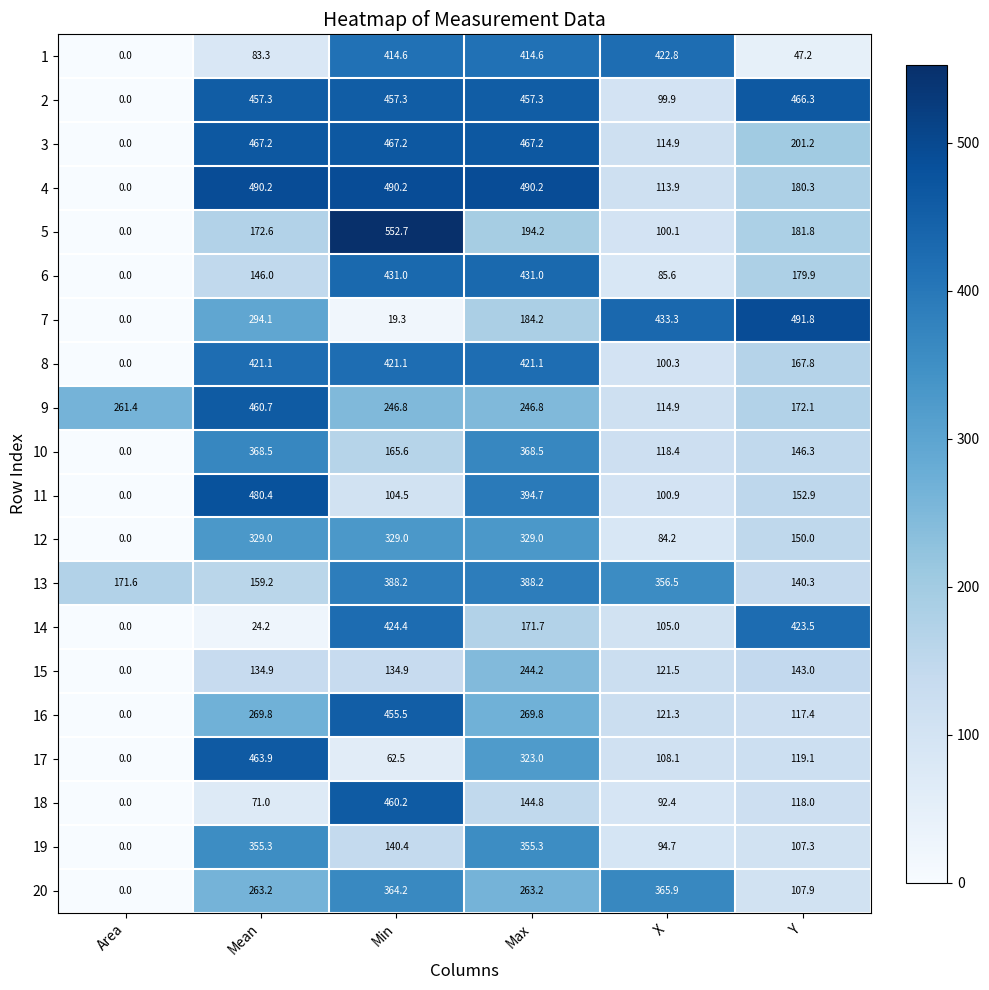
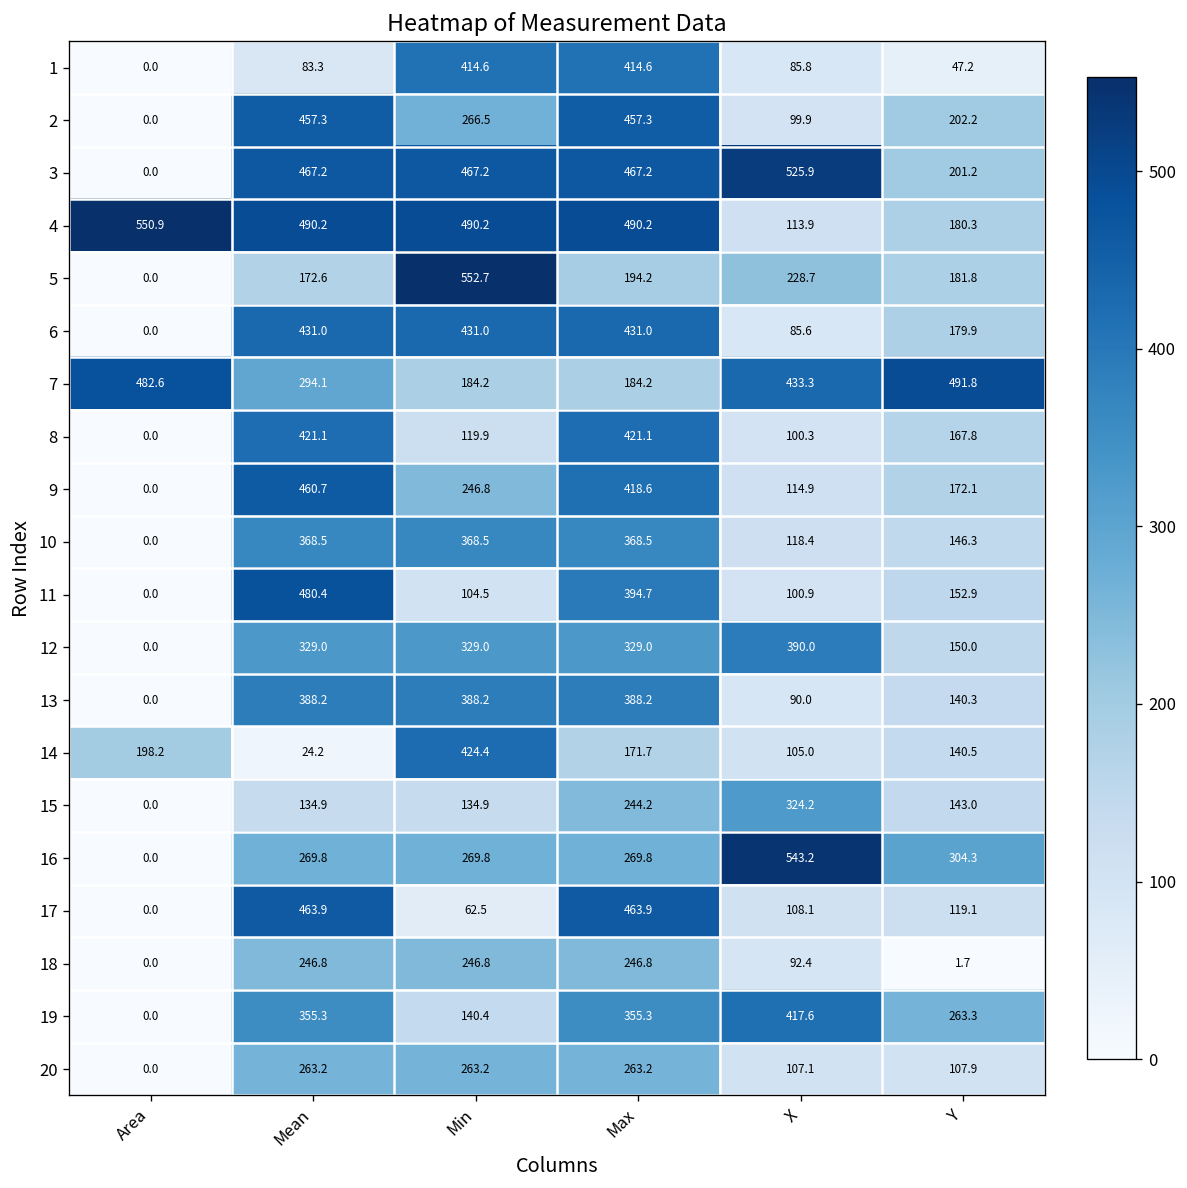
1, X: 422.8 -> 85.8
2, Min: 457.3 -> 266.5
2, Y: 466.3 -> 202.2
3, X: 114.9 -> 525.9
4, Area: 0.0 -> 550.9
5, X: 100.1 -> 228.7
6, Mean: 146.0 -> 431.0
7, Area: 0.0 -> 482.6
7, Min: 19.3 -> 184.2
8, Min: 421.1 -> 119.9
9, Area: 261.4 -> 0.0
9, Max: 246.8 -> 418.6
10, Min: 165.6 -> 368.5
12, X: 84.2 -> 390.0
13, Area: 171.6 -> 0.0
13, Mean: 159.2 -> 388.2
13, X: 356.5 -> 90.0
14, Area: 0.0 -> 198.2
14, Y: 423.5 -> 140.5
15, X: 121.5 -> 324.2
16, Min: 455.5 -> 269.8
16, X: 121.3 -> 543.2
16, Y: 117.4 -> 304.3
17, Max: 323.0 -> 463.9
18, Mean: 71.0 -> 246.8
18, Min: 460.2 -> 246.8
18, Max: 144.8 -> 246.8
18, Y: 118.0 -> 1.7
19, X: 94.7 -> 417.6
19, Y: 107.3 -> 263.3
20, Min: 364.2 -> 263.2
20, X: 365.9 -> 107.1
